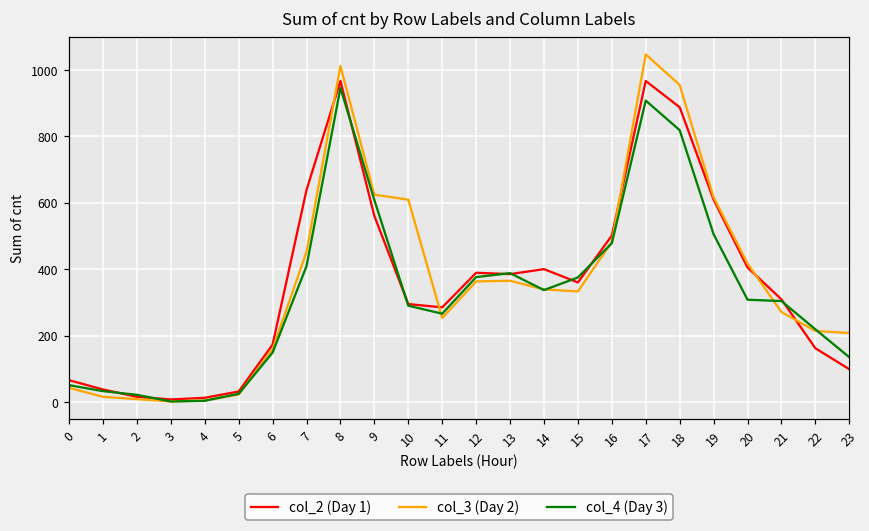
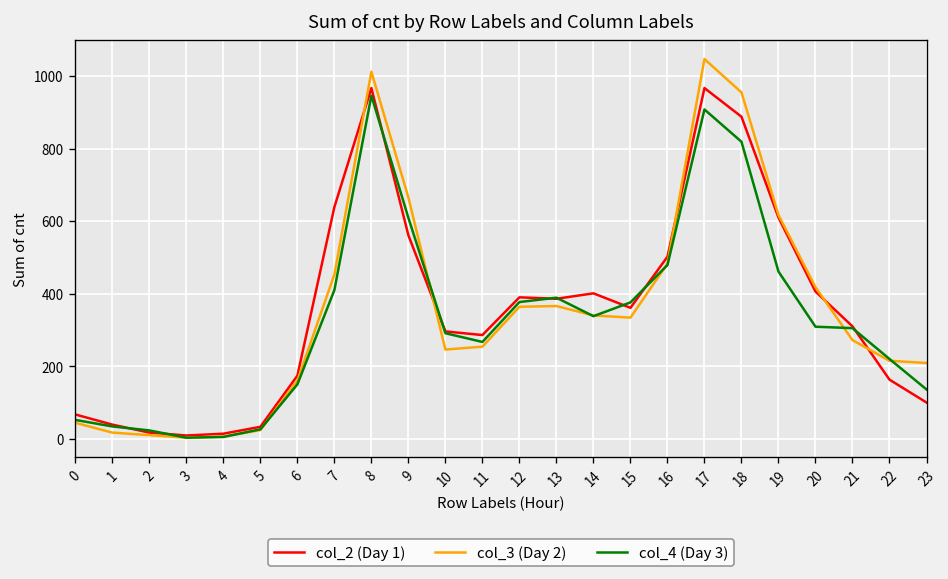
col_3 (Day 2), 9: 630 -> 670
col_3 (Day 2), 10: 610 -> 250
col_4 (Day 3), 19: 510 -> 460
